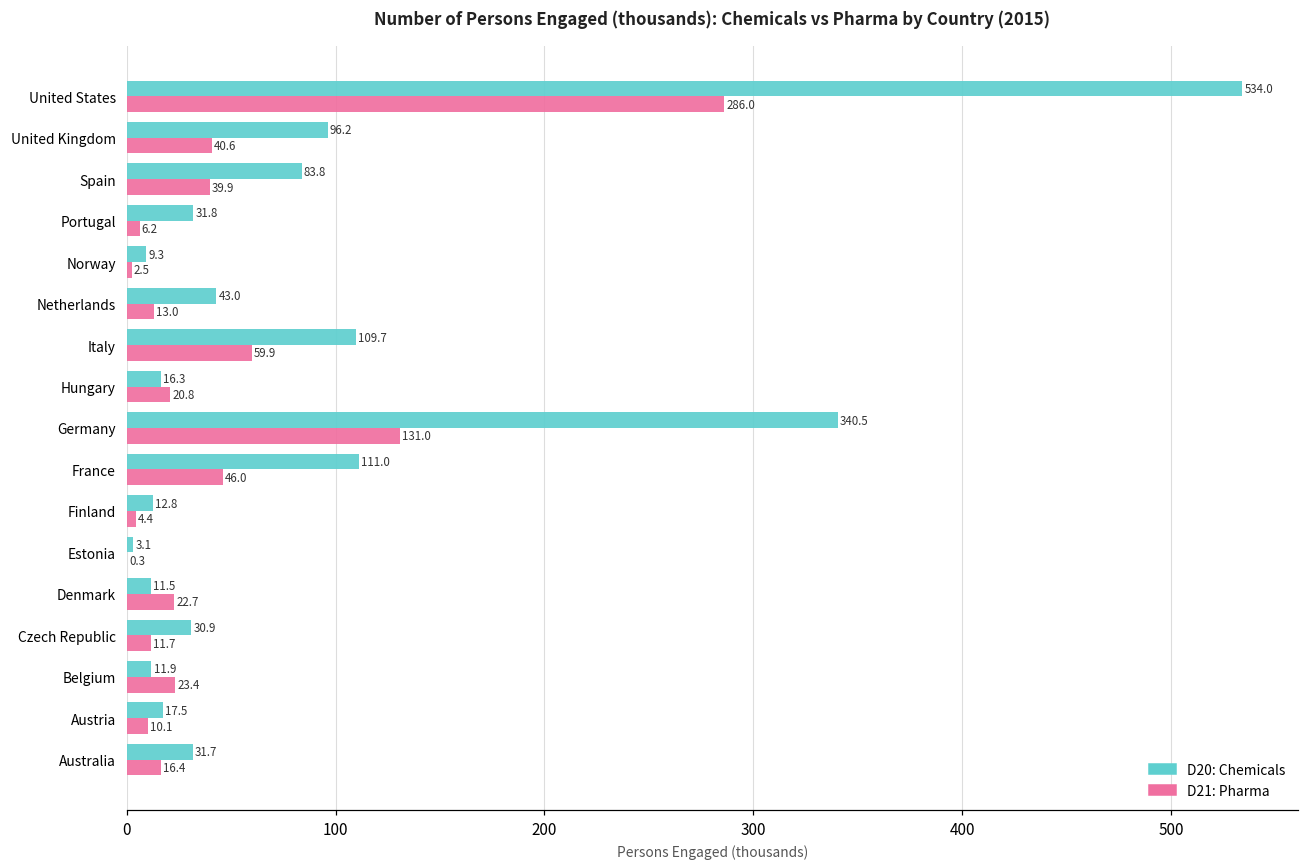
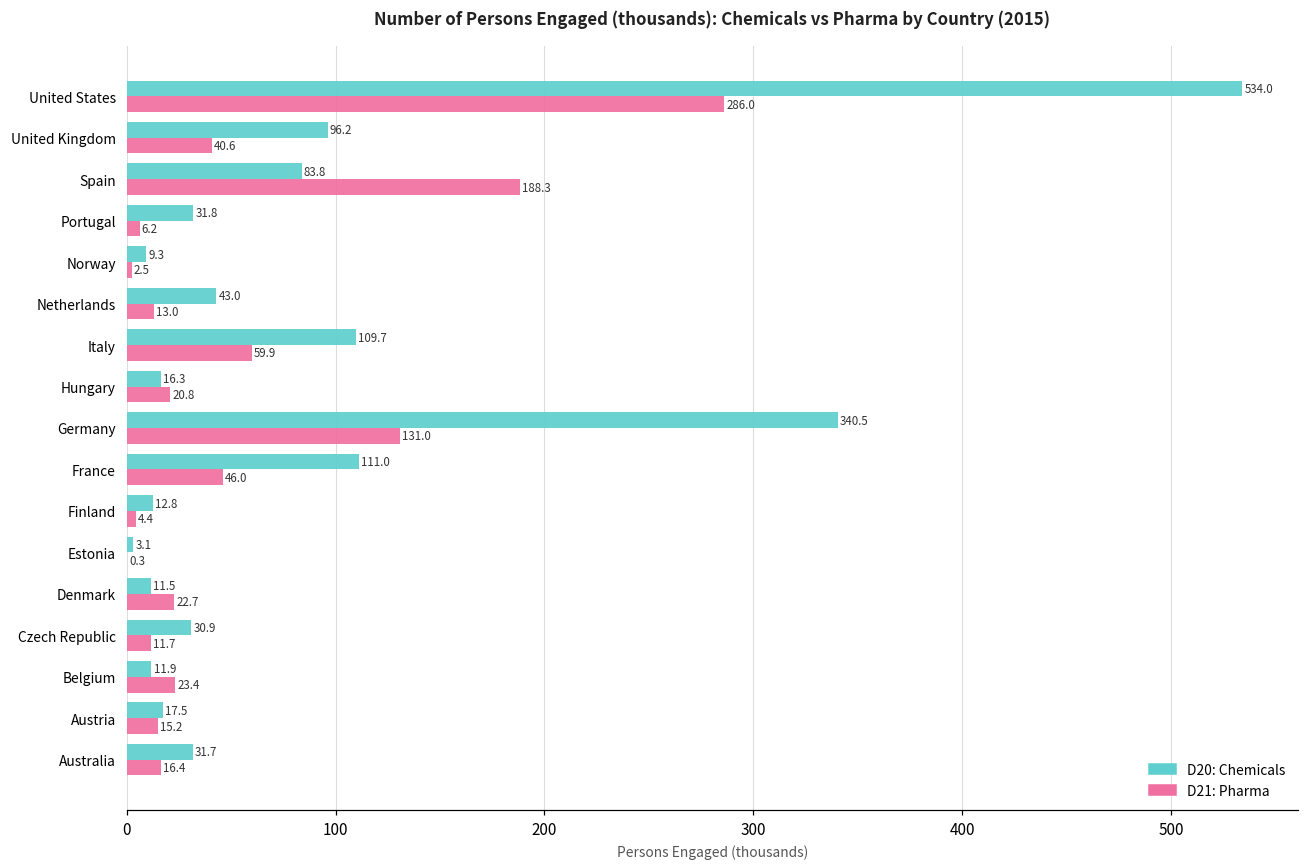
D21: Pharma, Spain: 39.9 -> 188.3
D21: Pharma, Austria: 10.1 -> 15.2
